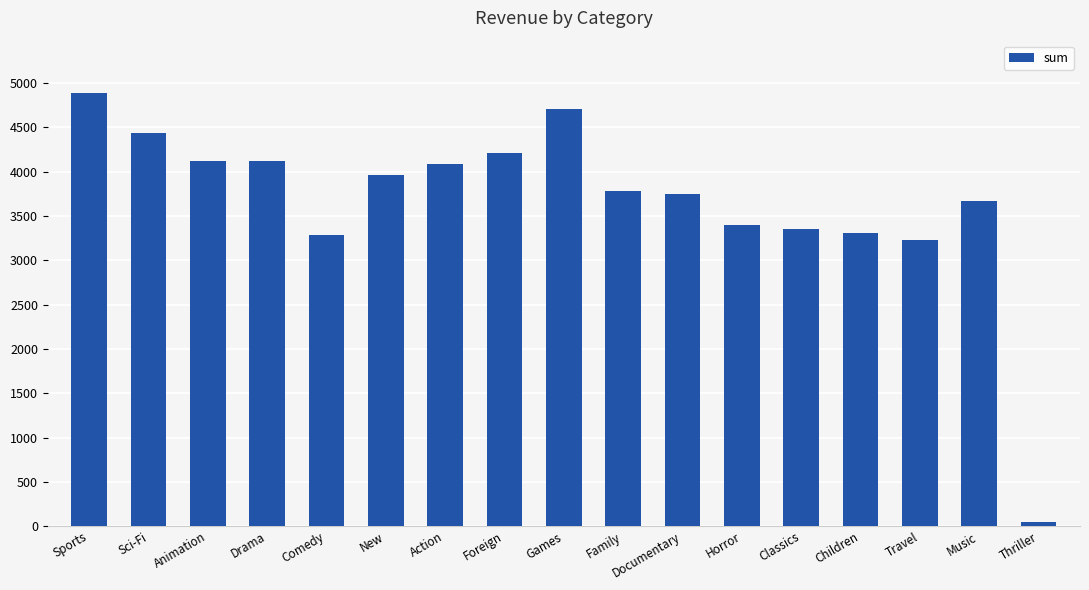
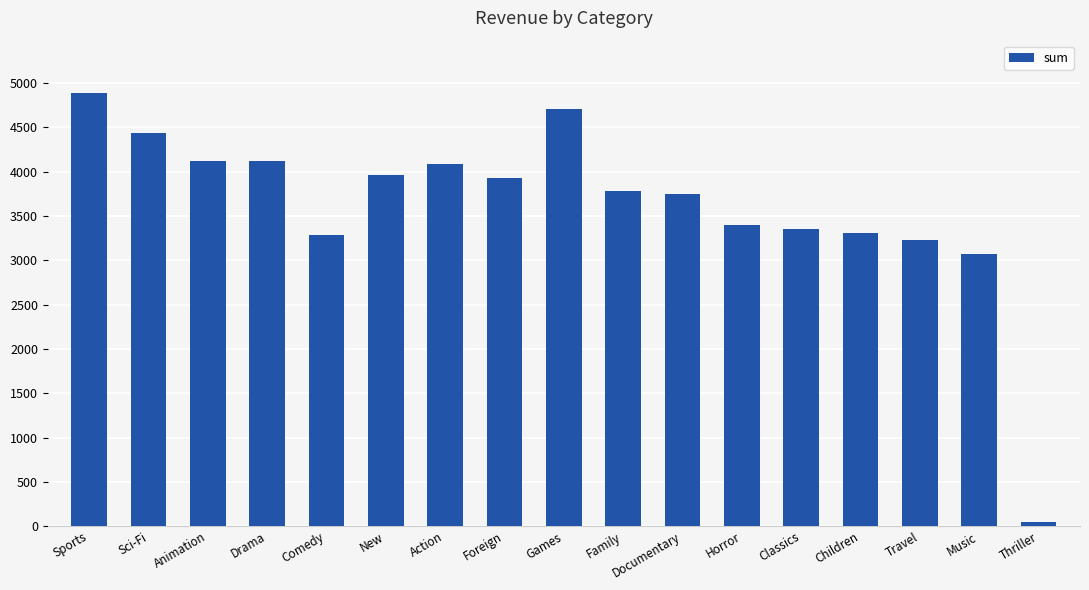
Foreign: 4200 -> 3900
Music: 3700 -> 3100
